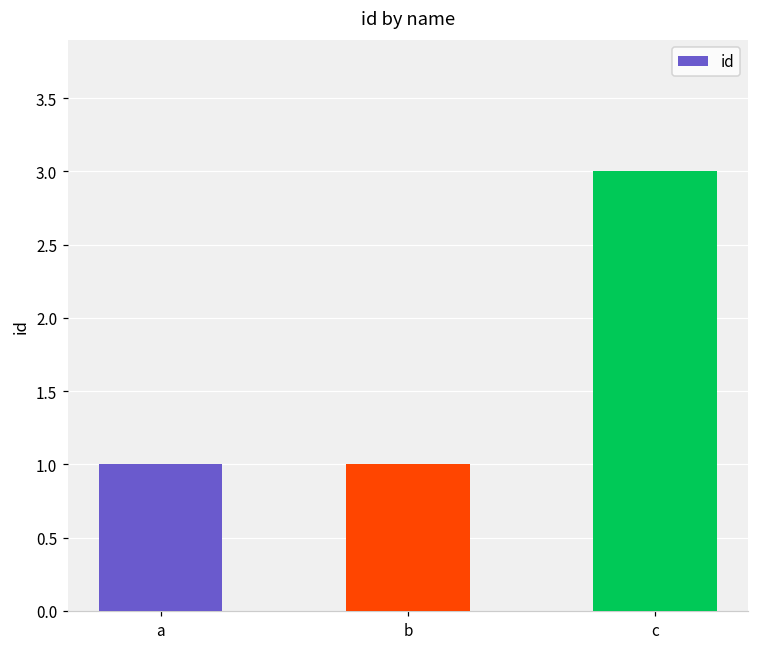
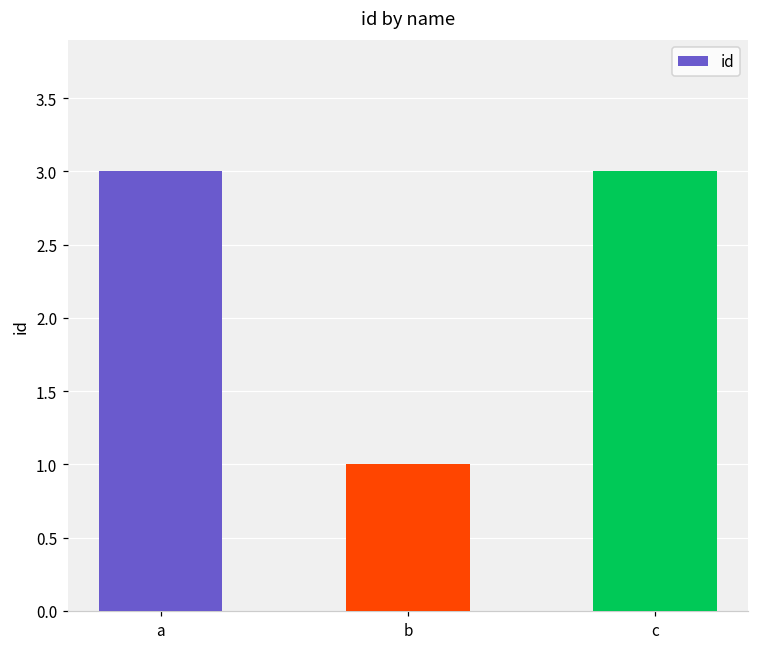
a: 1 -> 3
